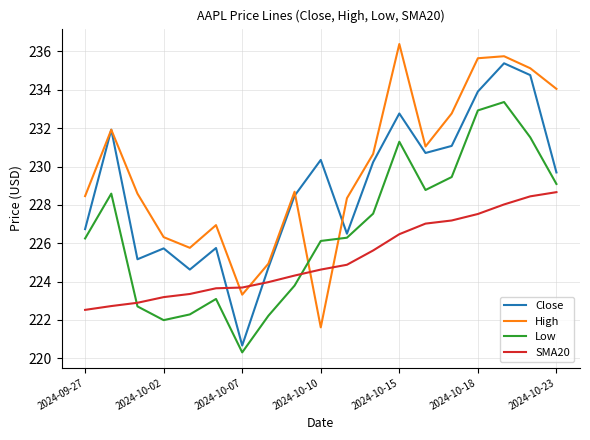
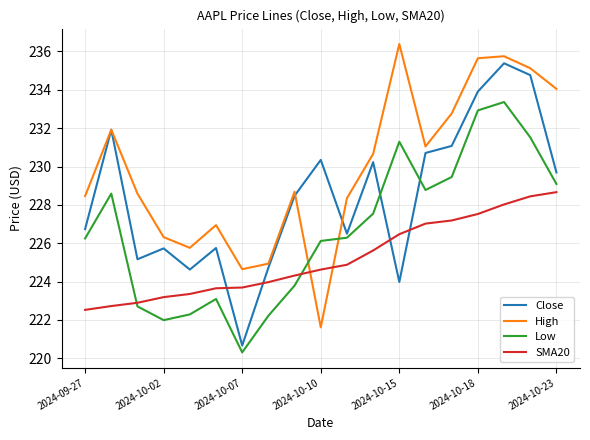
High, 2024-10-07: 223.3 -> 224.6
Close, 2024-10-15: 232.8 -> 224.0
